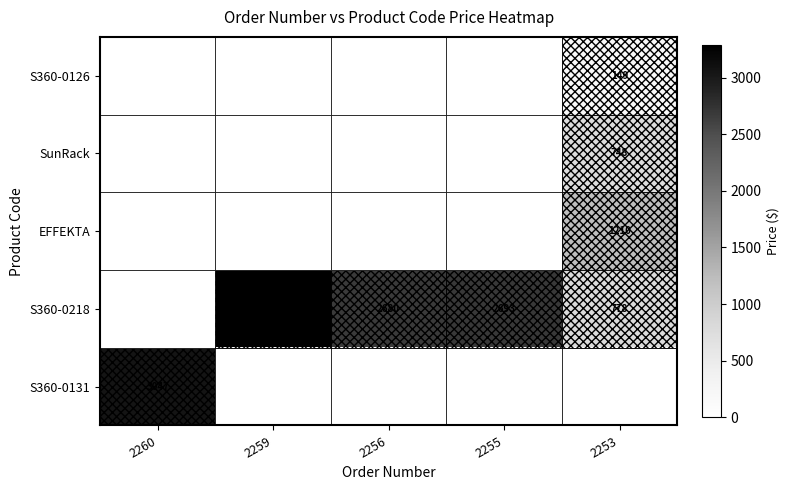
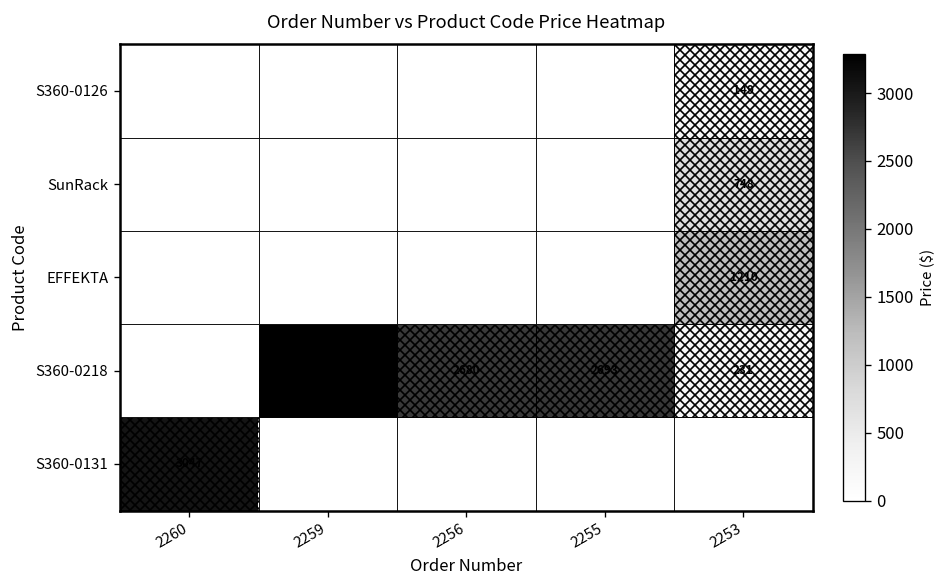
S360-0218, 2253: 778 -> 231
